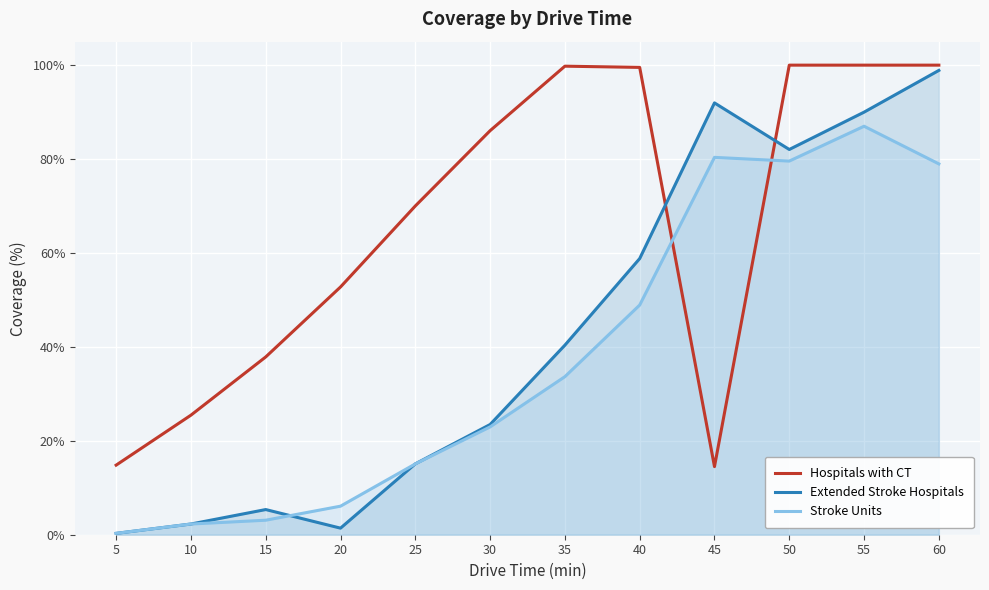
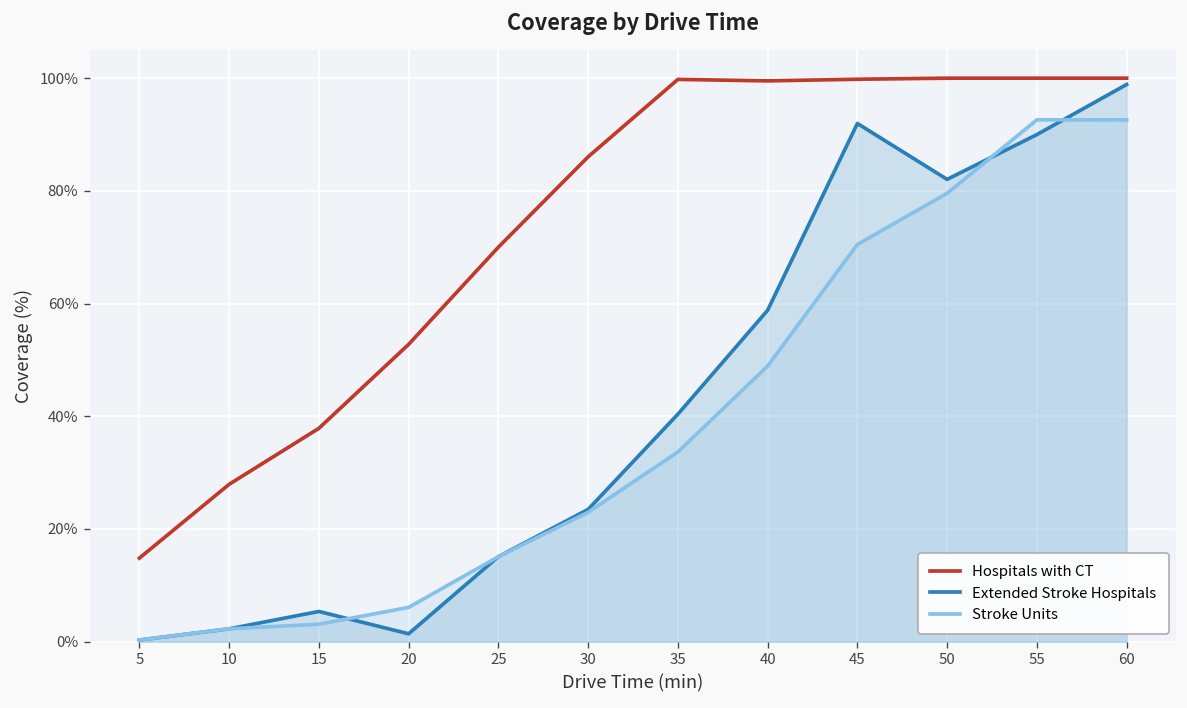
Hospitals with CT, 10: 25% -> 28%
Hospitals with CT, 45: 15% -> 100%
Stroke Units, 45: 80% -> 70%
Stroke Units, 55: 87% -> 93%
Stroke Units, 60: 79% -> 93%
